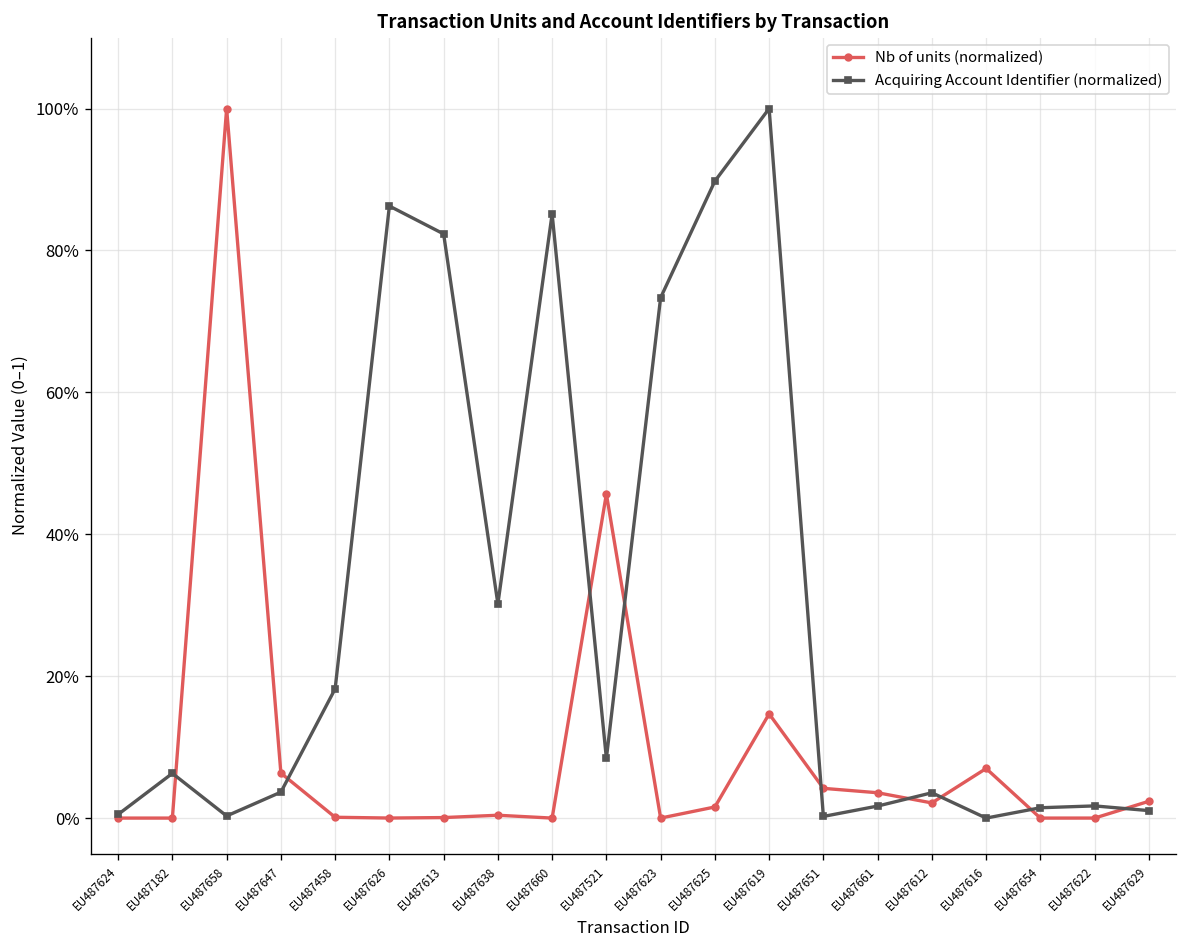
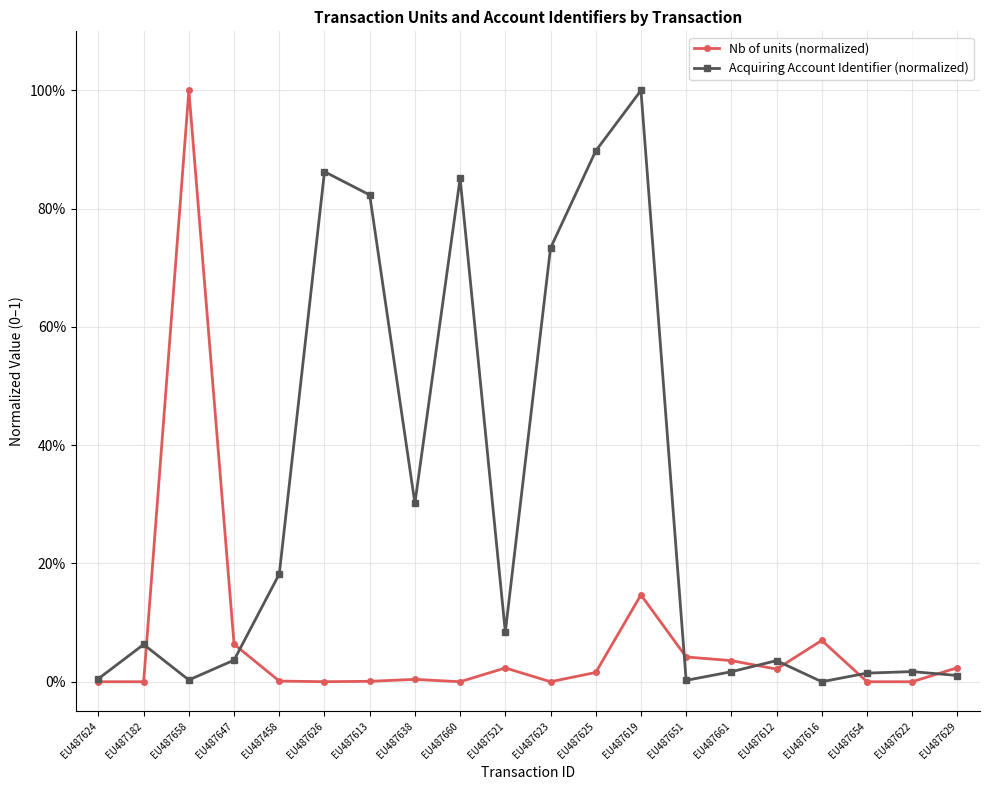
Nb of units (normalized), EU487521: 46% -> 2%
